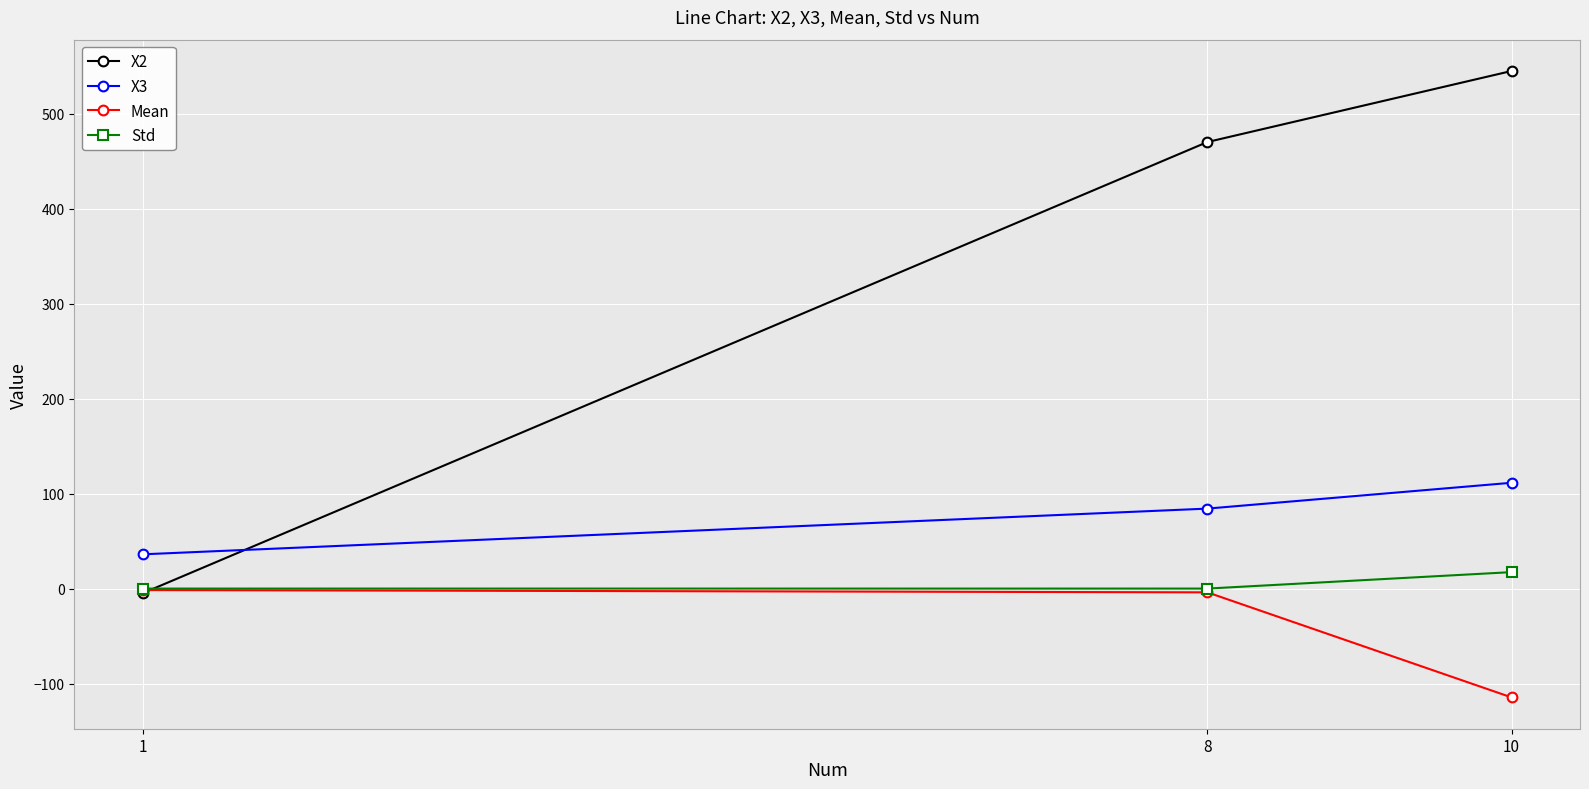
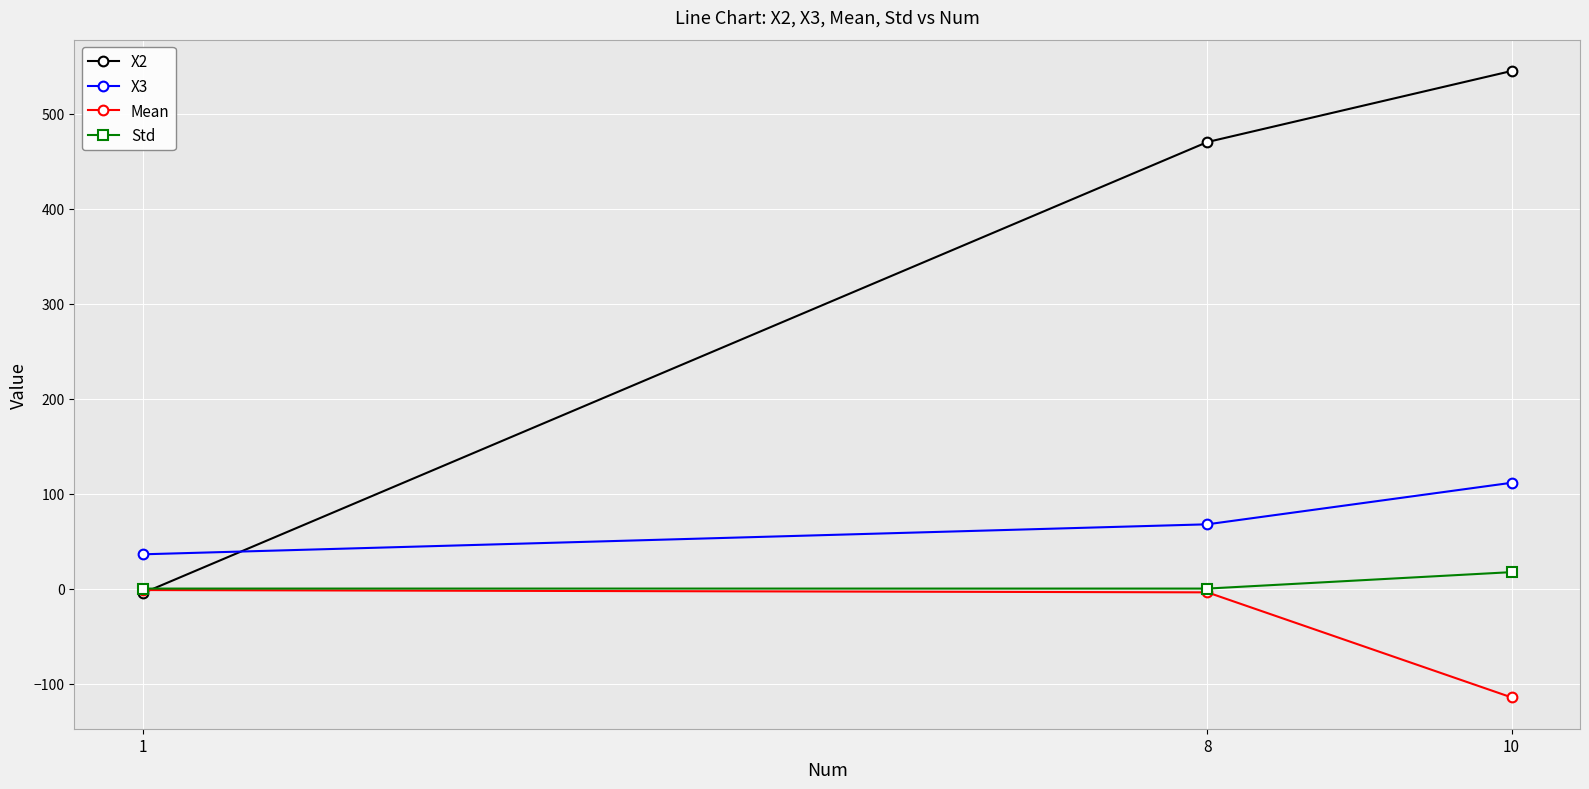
X3, 8: 80 -> 70
